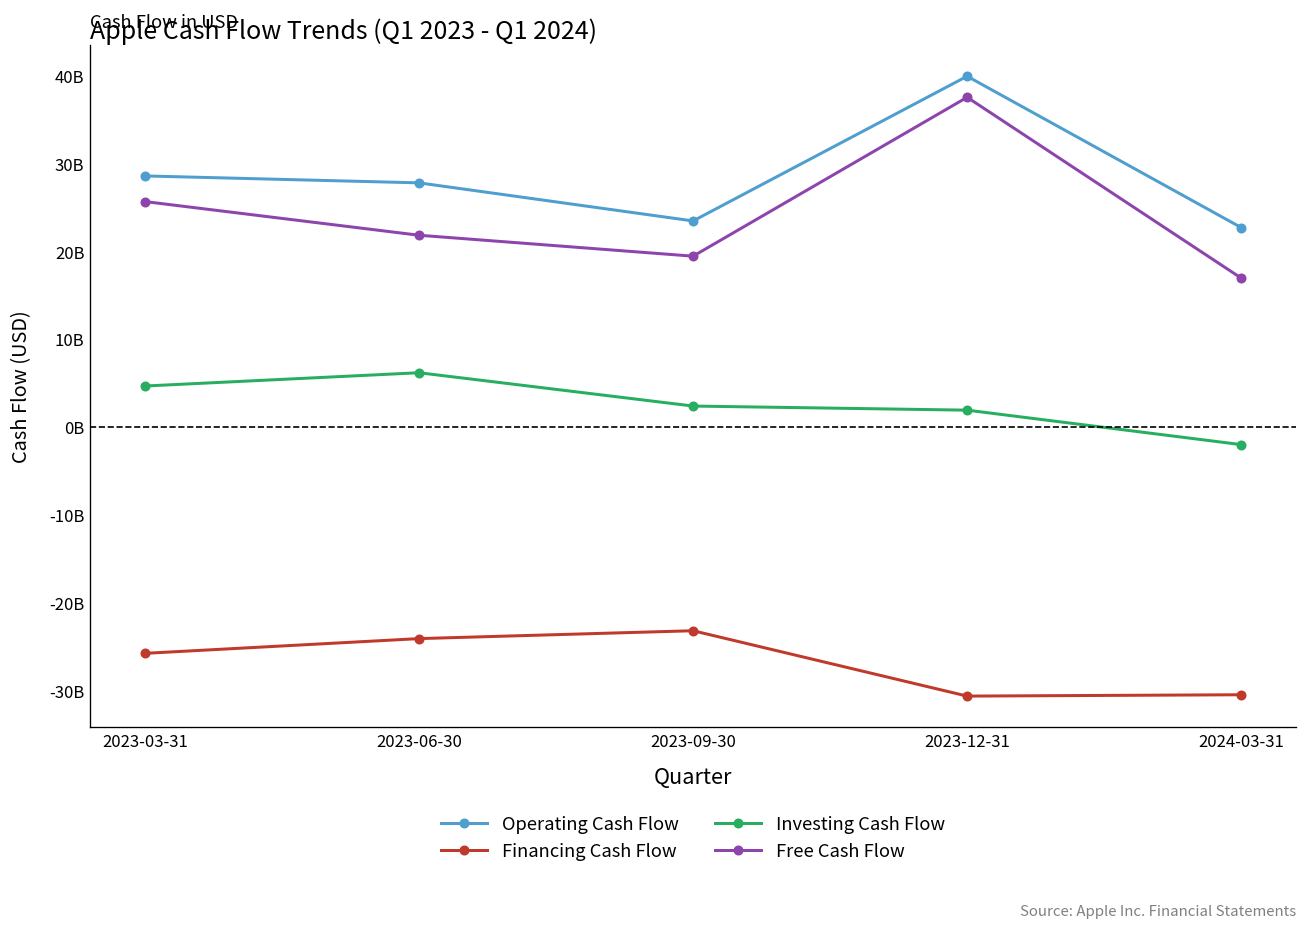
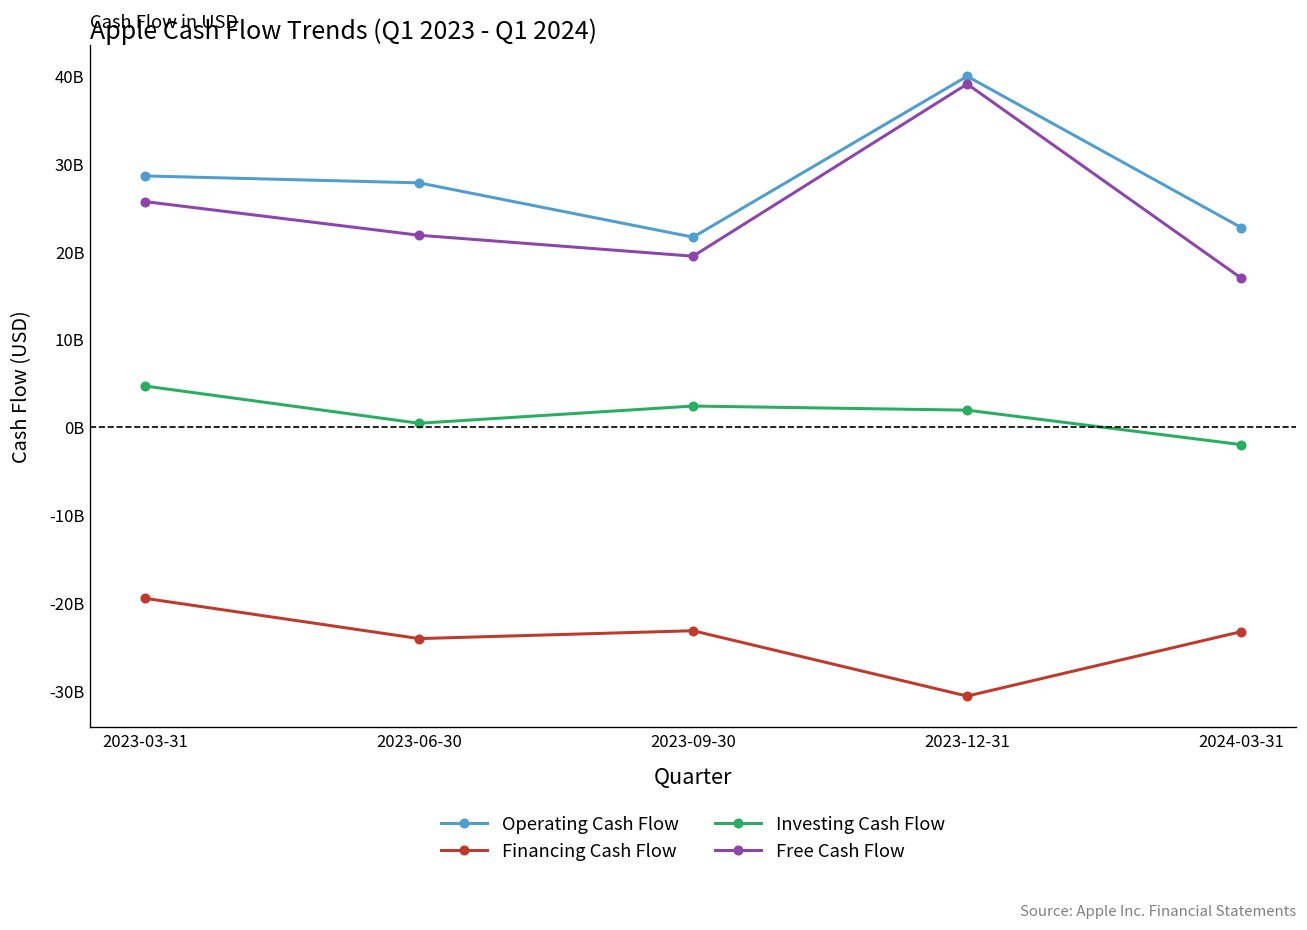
Financing Cash Flow, 2023-03-31: -26000000000 -> -19000000000
Investing Cash Flow, 2023-06-30: 6000000000 -> 0
Operating Cash Flow, 2023-09-30: 23000000000 -> 22000000000
Free Cash Flow, 2023-12-31: 38000000000 -> 39000000000
Financing Cash Flow, 2024-03-31: -30000000000 -> -23000000000
